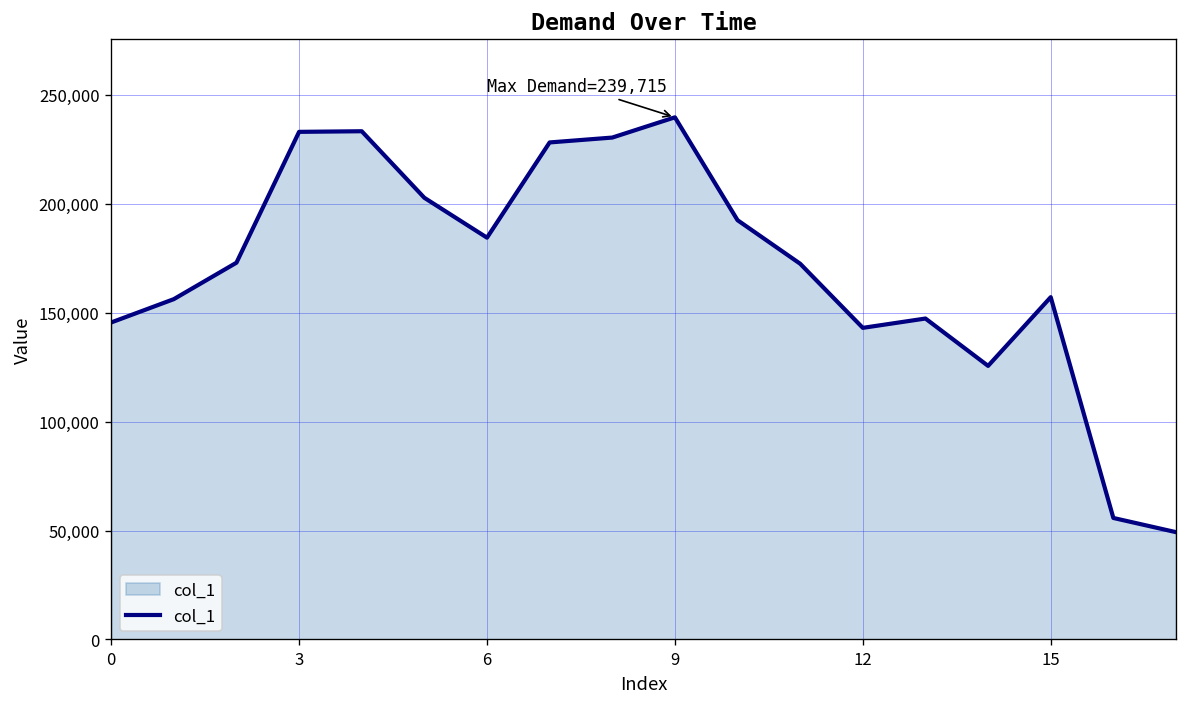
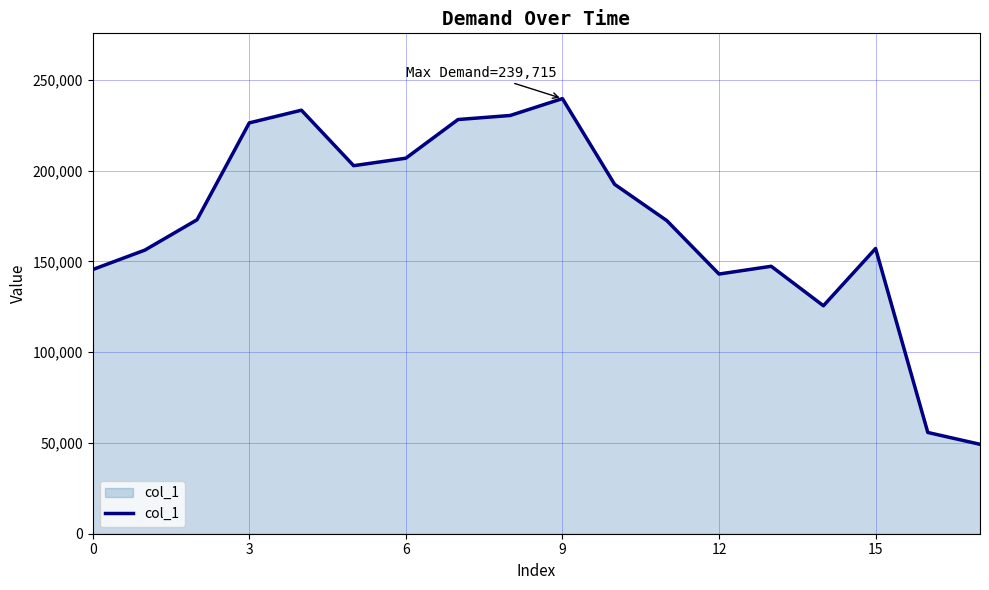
3: 233,000 -> 226,000
6: 184,000 -> 207,000
